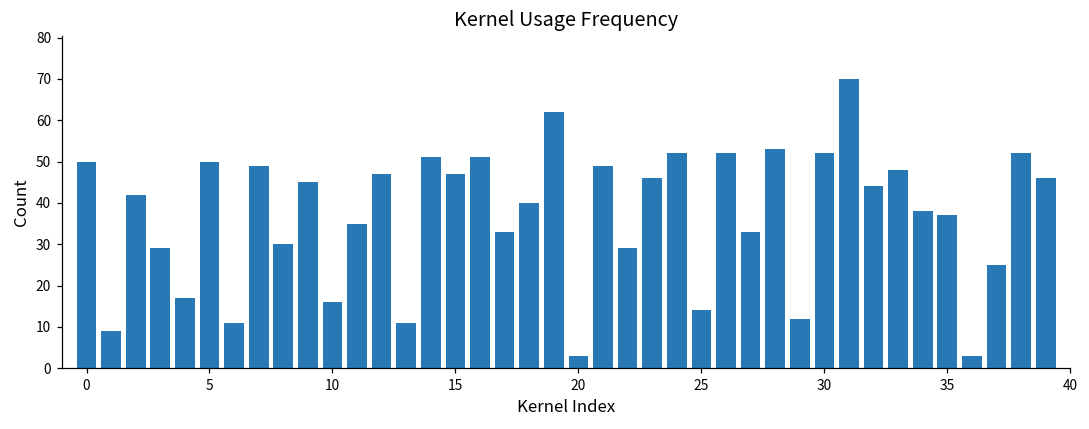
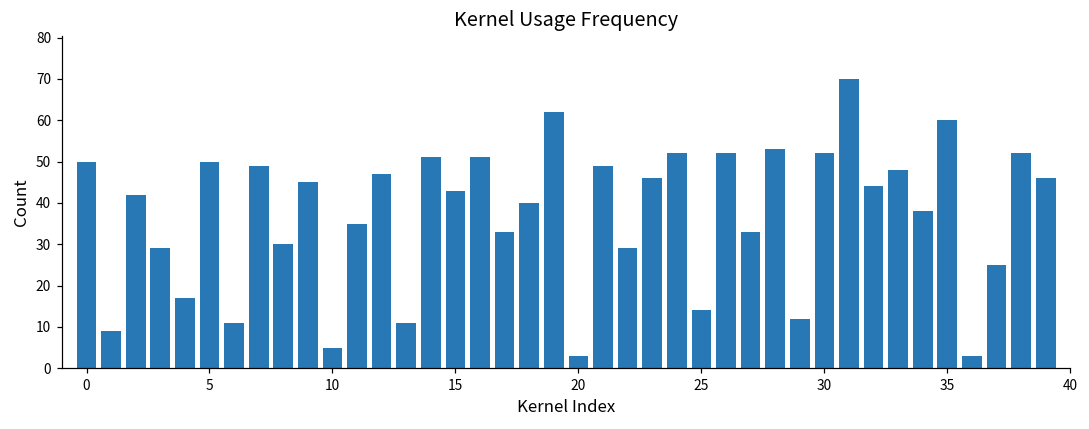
10: 16 -> 5
15: 47 -> 43
35: 37 -> 60
